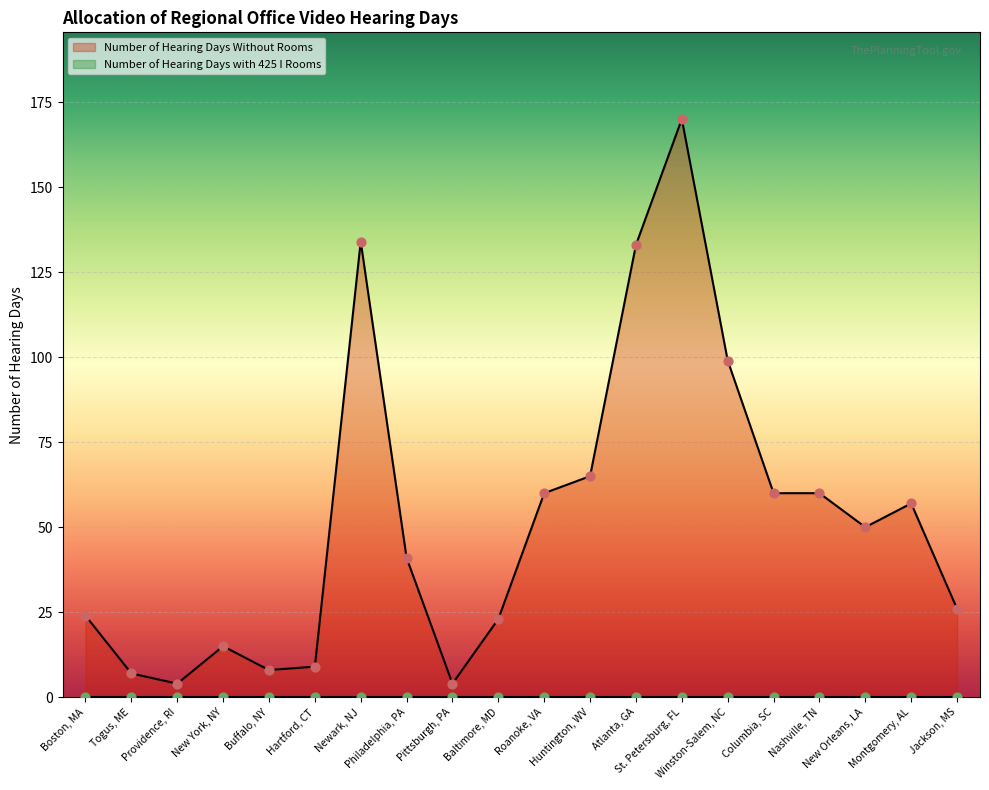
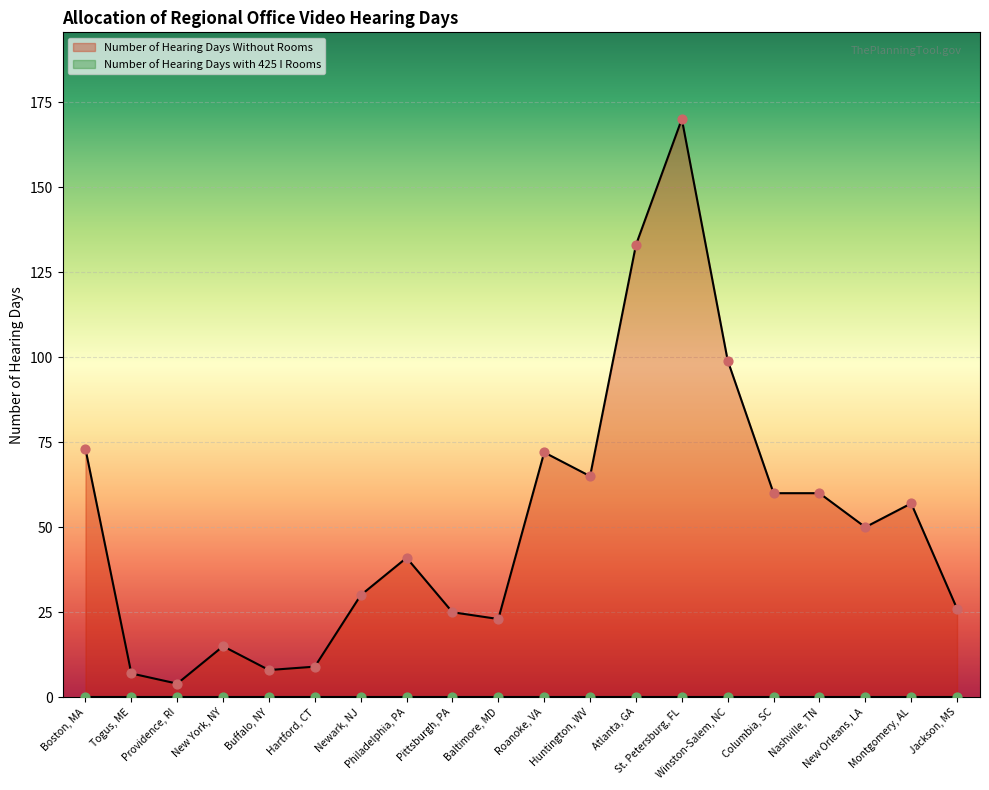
Number of Hearing Days Without Rooms, Boston, MA: 24 -> 73
Number of Hearing Days Without Rooms, Newark, NJ: 134 -> 30
Number of Hearing Days Without Rooms, Pittsburgh, PA: 4 -> 25
Number of Hearing Days Without Rooms, Roanoke, VA: 60 -> 72
